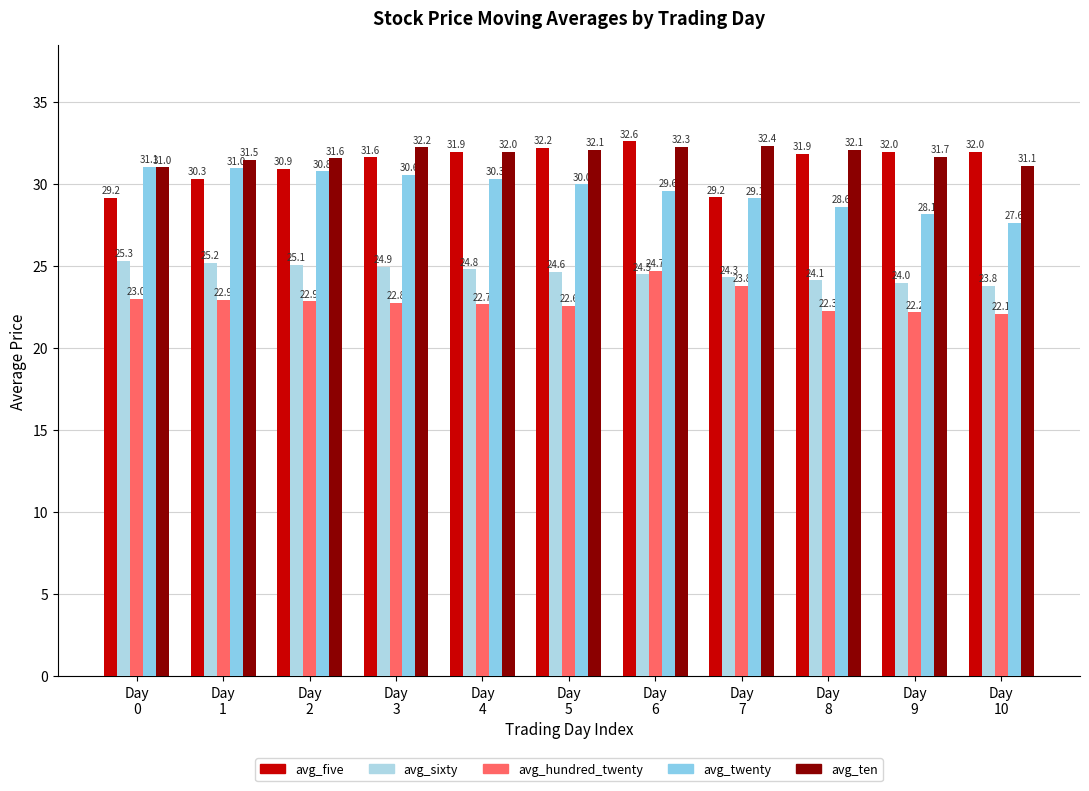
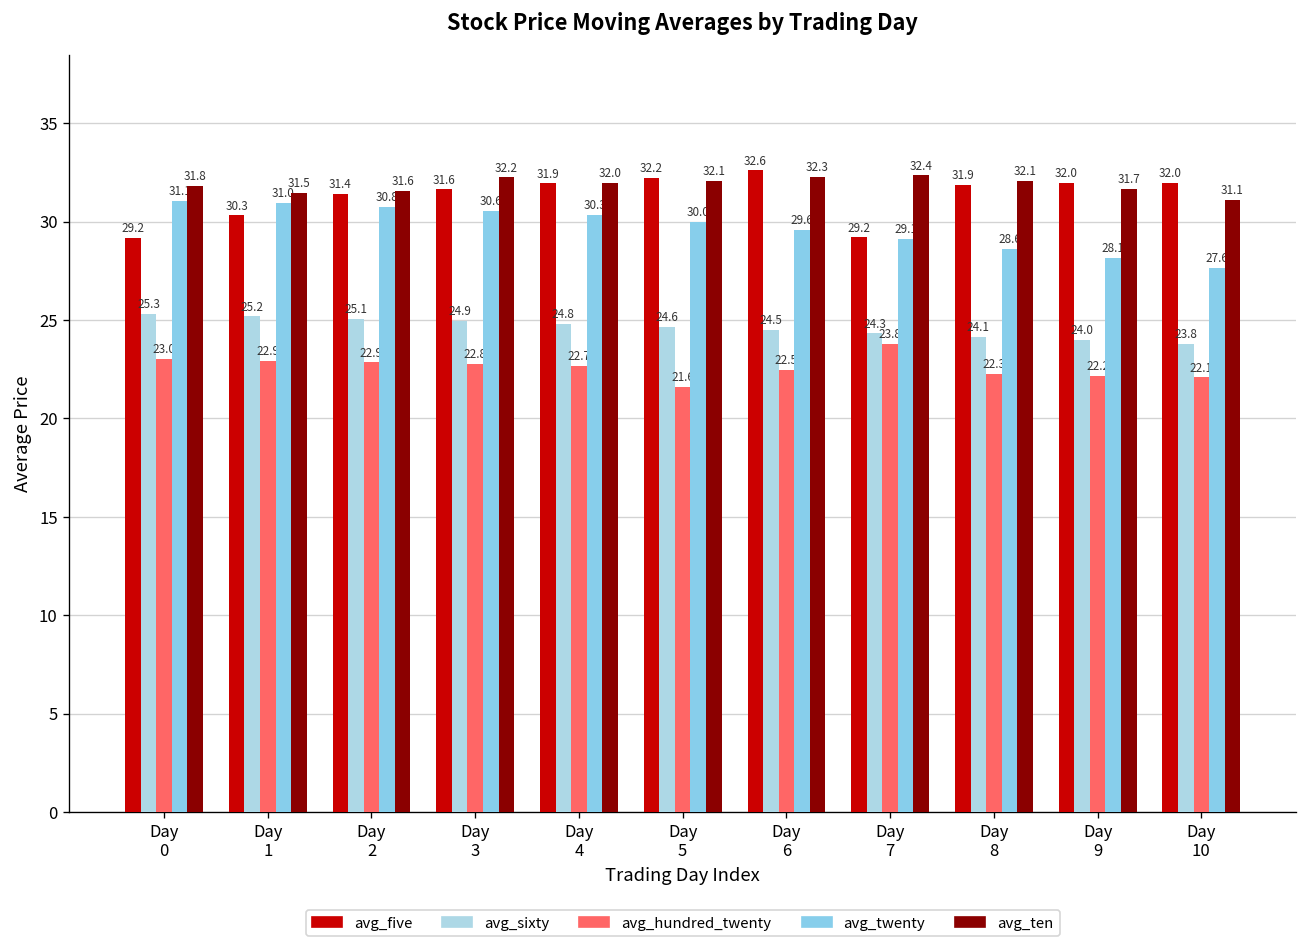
avg_ten, Day 0: 31.0 -> 31.8
avg_five, Day 2: 30.9 -> 31.4
avg_hundred_twenty, Day 5: 22.6 -> 21.6
avg_hundred_twenty, Day 6: 24.7 -> 22.5
